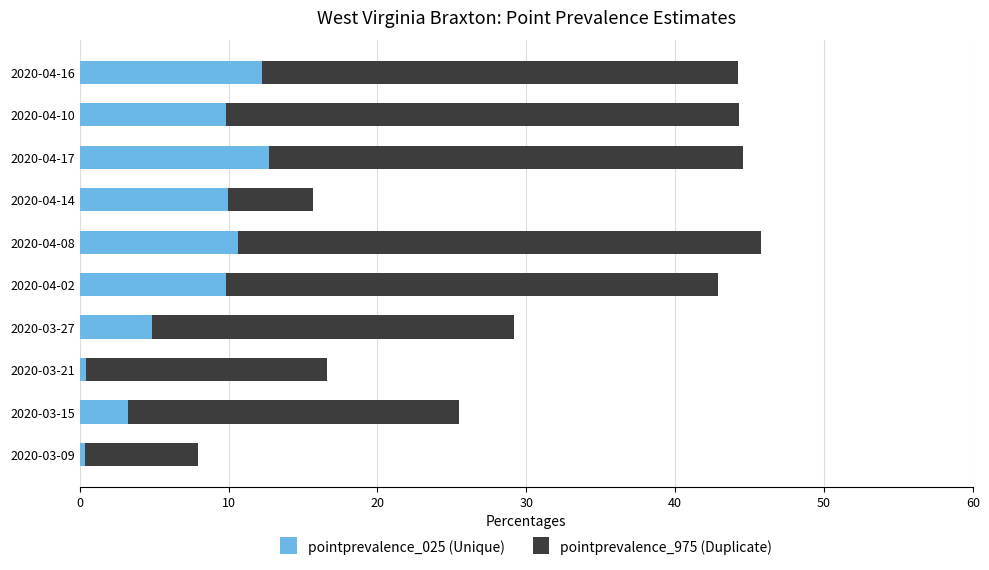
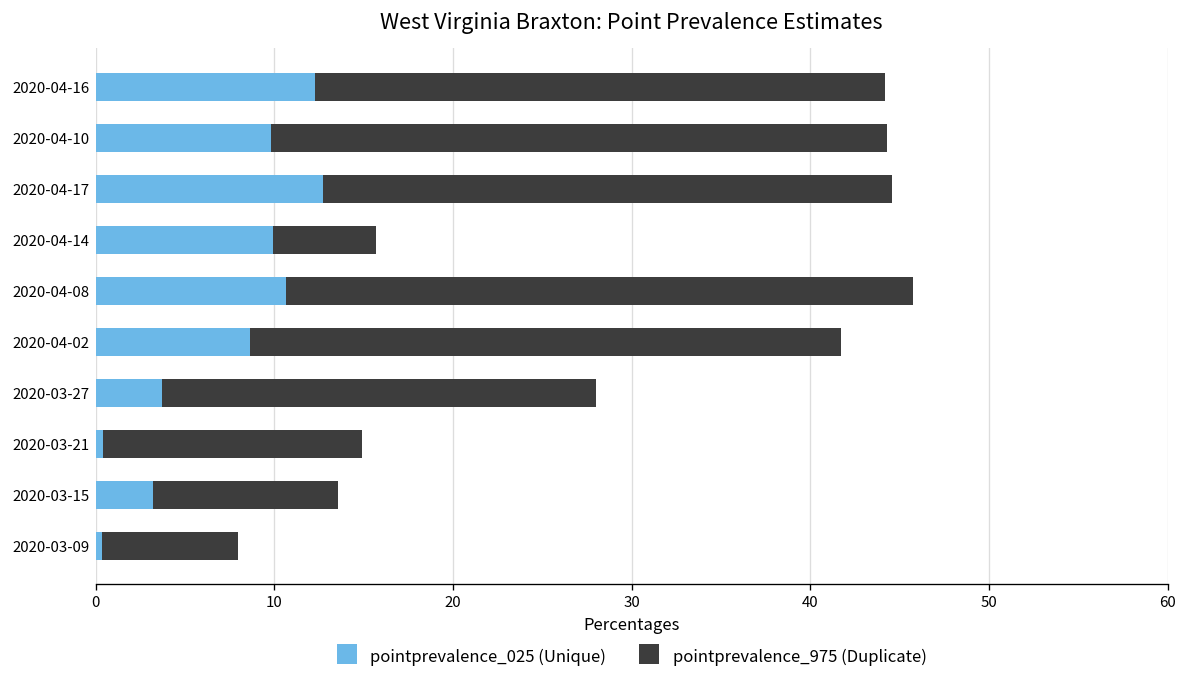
pointprevalence_025 (Unique), 2020-04-02: 9.8 -> 8.7
pointprevalence_025 (Unique), 2020-03-27: 4.9 -> 3.7
pointprevalence_975 (Duplicate), 2020-03-21: 16.2 -> 14.5
pointprevalence_975 (Duplicate), 2020-03-15: 22.2 -> 10.4
